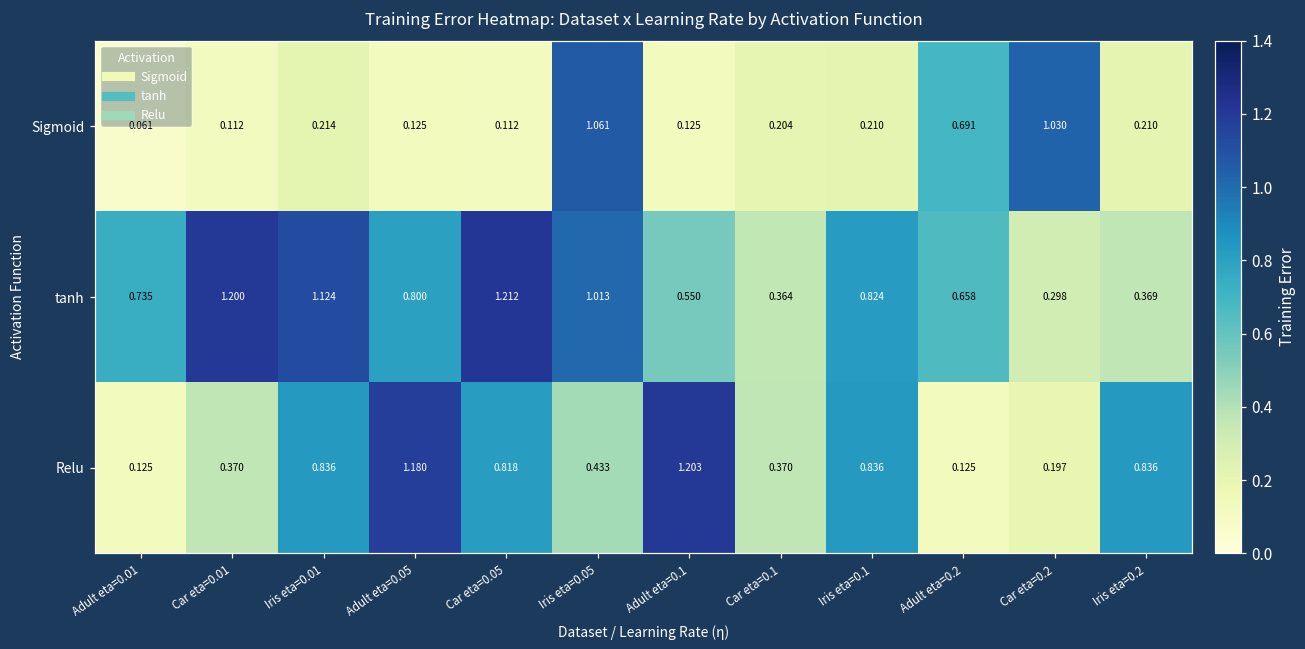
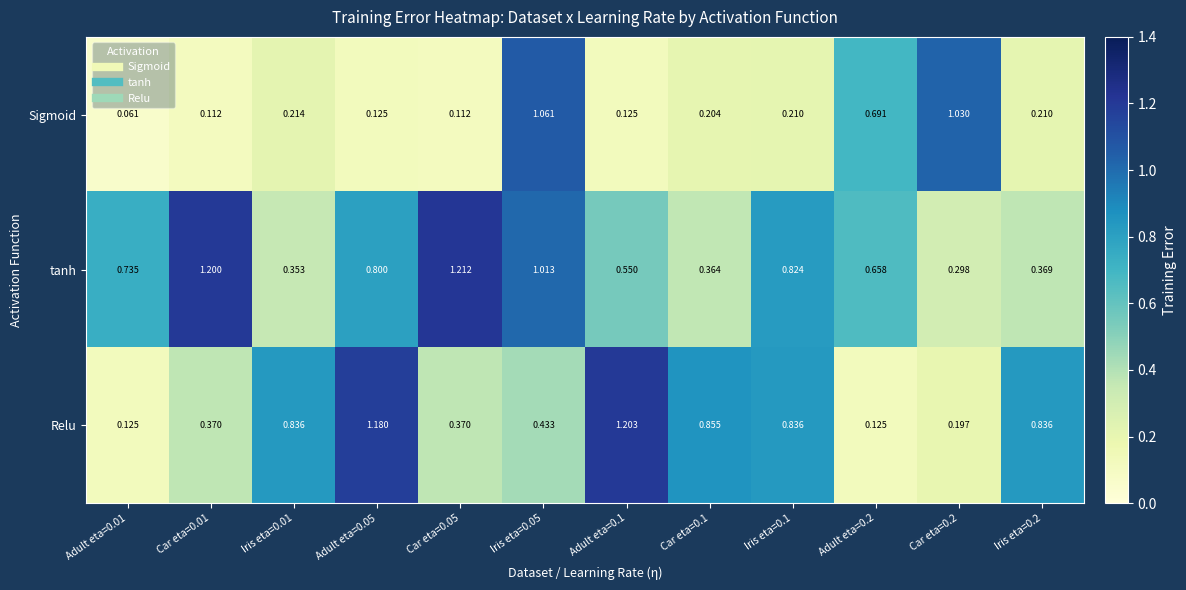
tanh, Iris eta=0.01: 1.124 -> 0.353
Relu, Car eta=0.05: 0.818 -> 0.370
Relu, Car eta=0.1: 0.370 -> 0.855
